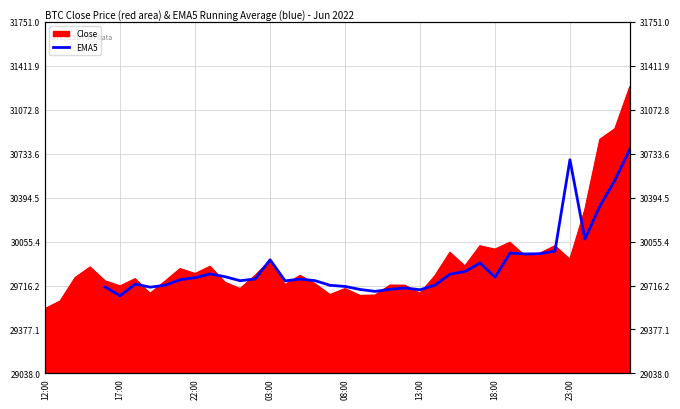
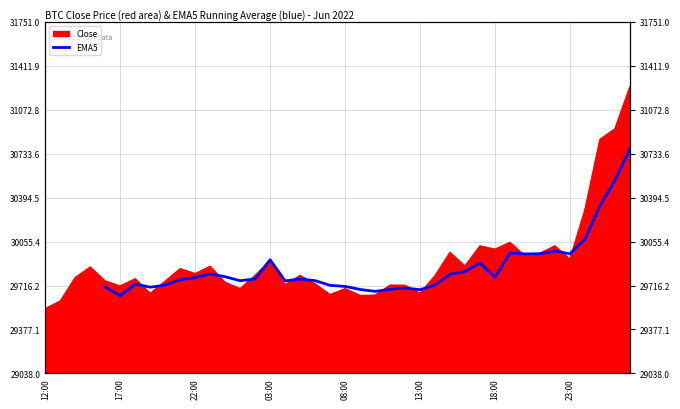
EMA5, 23:00: 30690 -> 29960
